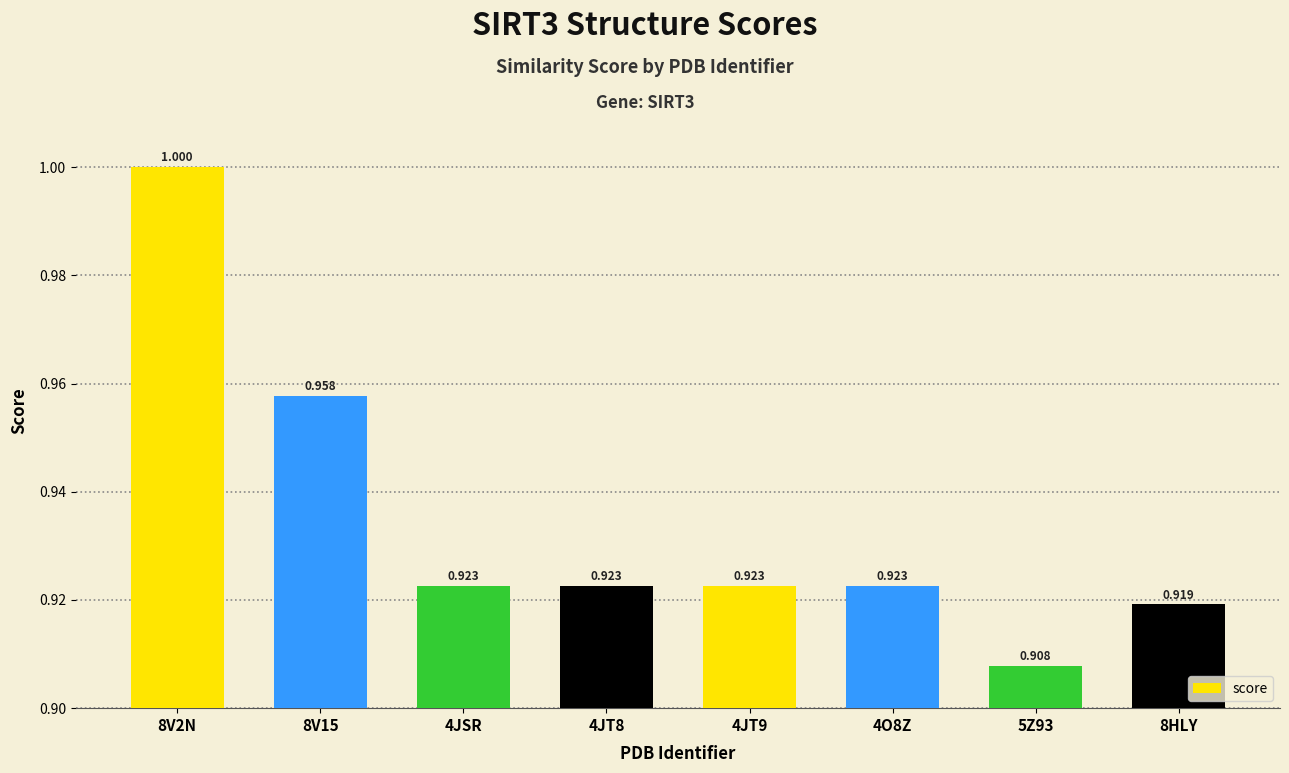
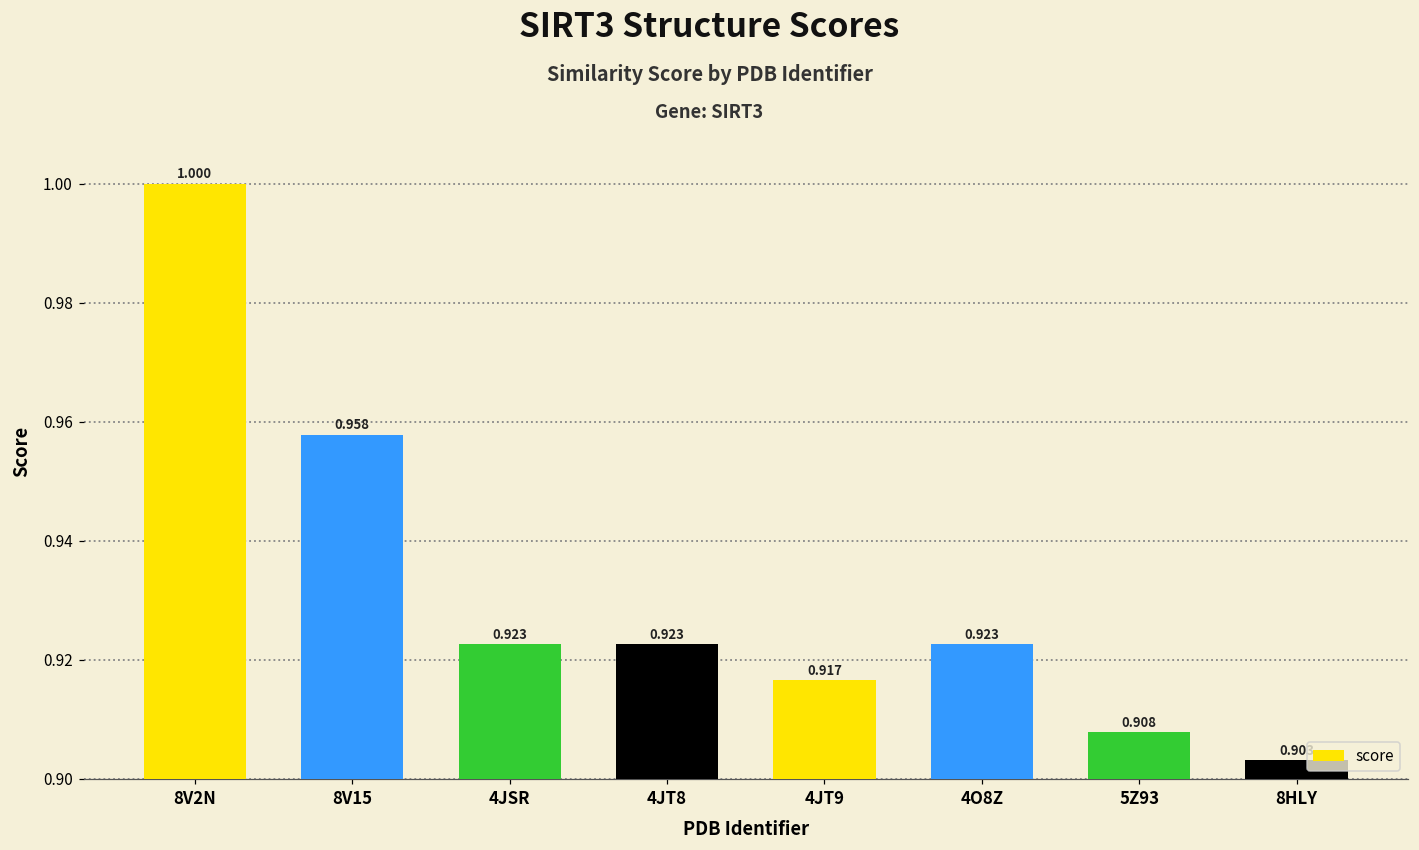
4JT9: 0.923 -> 0.917
8HLY: 0.919 -> 0.903
